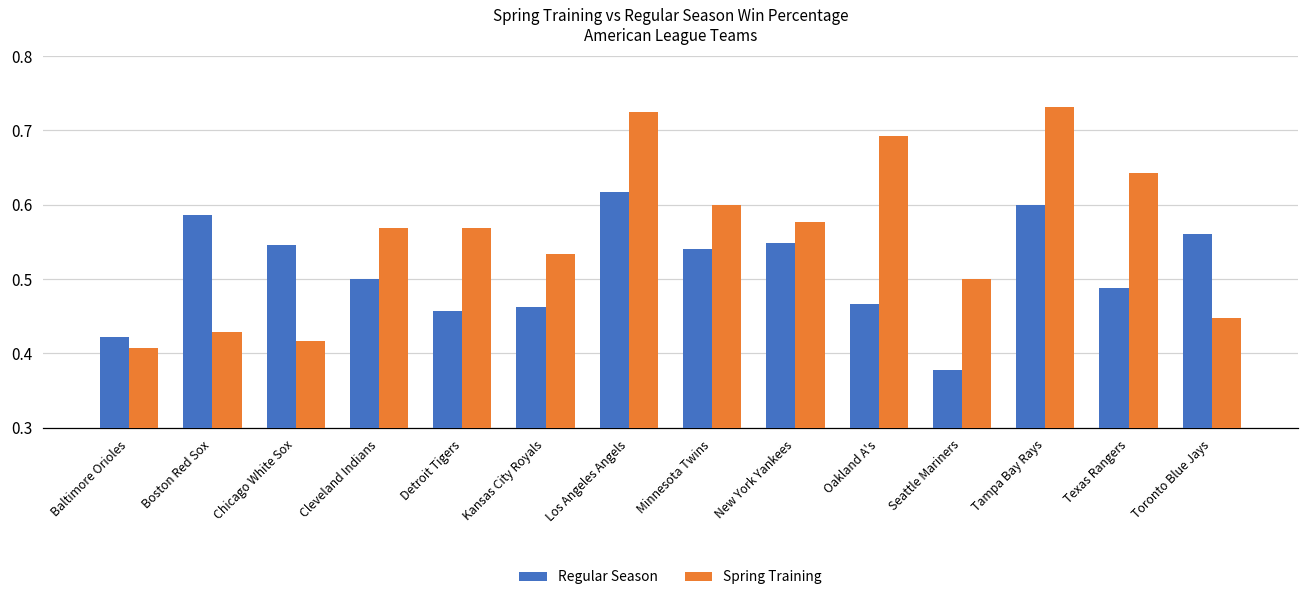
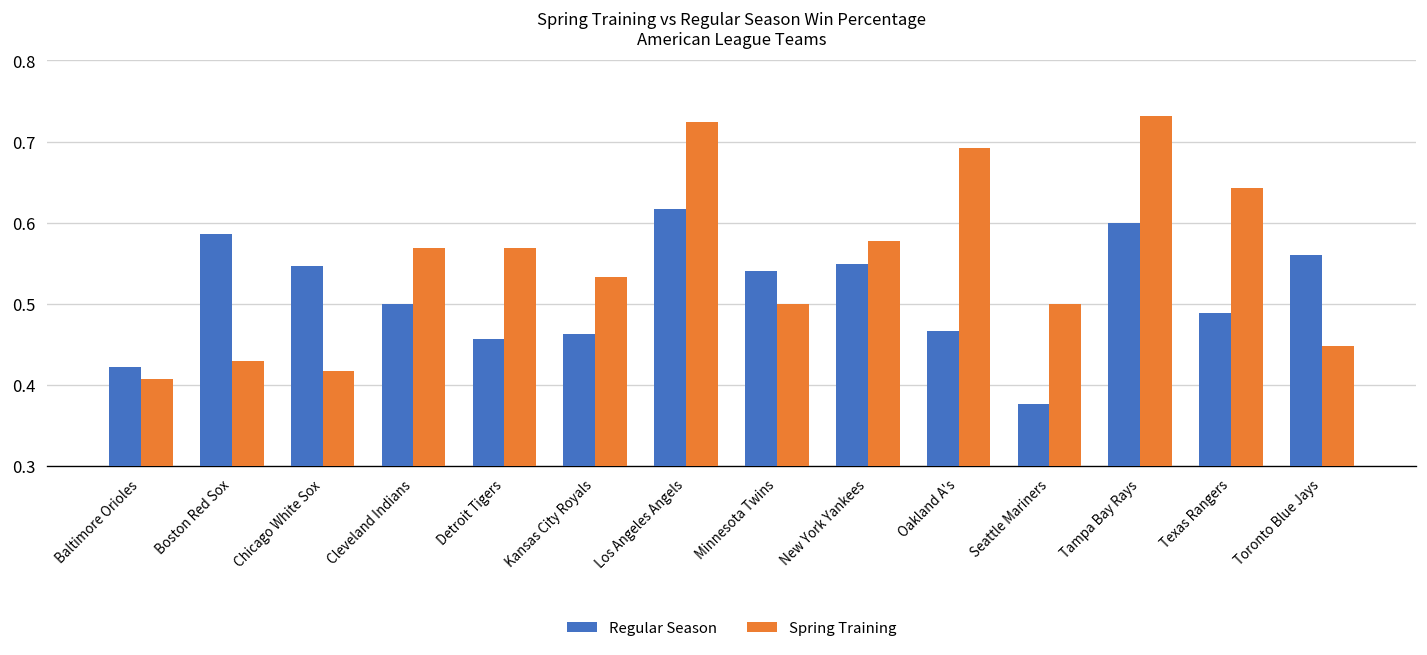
Spring Training, Minnesota Twins: 0.6 -> 0.5
